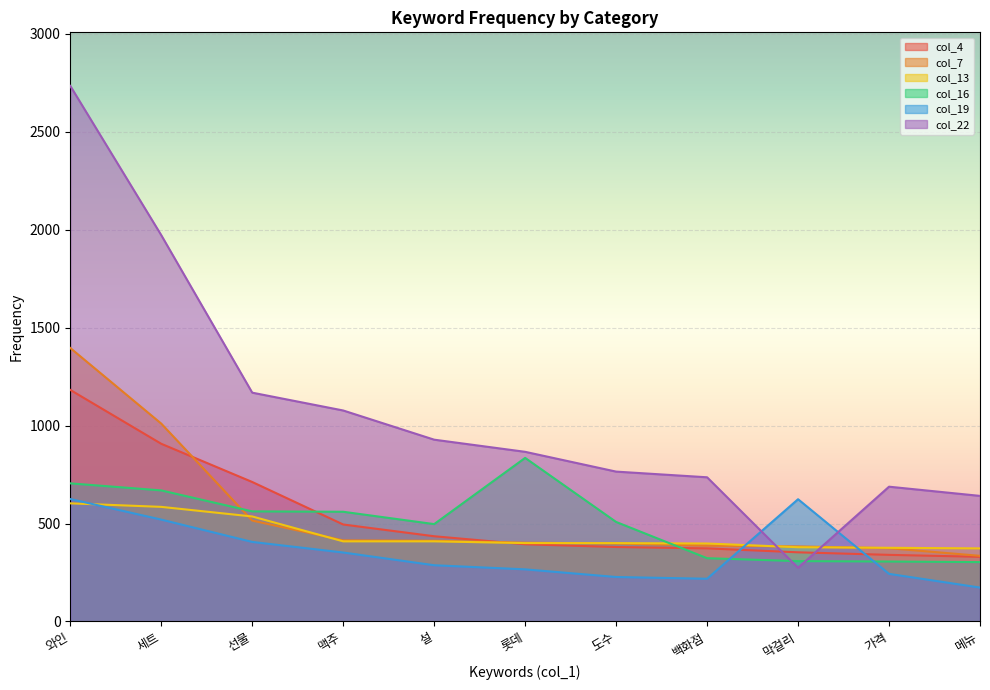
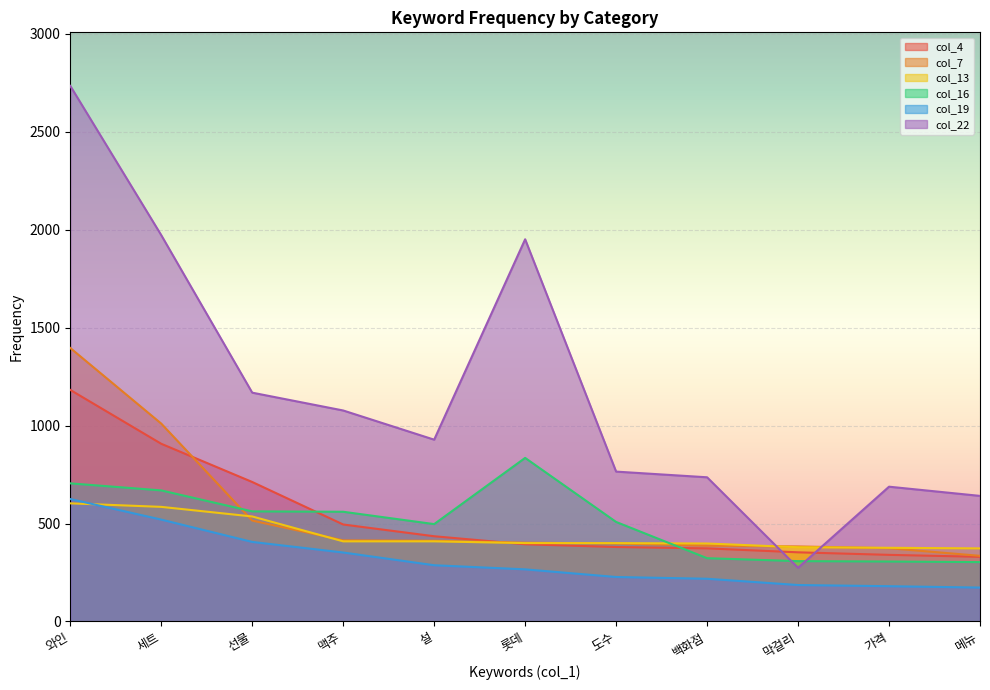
col_22, 롯데: 870 -> 1950
col_19, 막걸리: 620 -> 190
col_19, 가격: 240 -> 180
